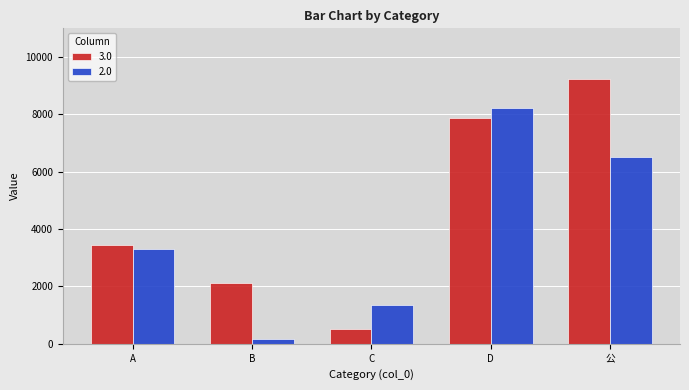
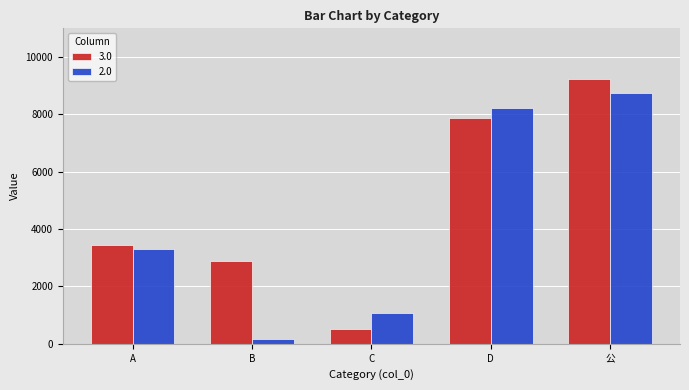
3.0, B: 2100 -> 2900
2.0, C: 1400 -> 1100
2.0, 公: 6500 -> 8800
